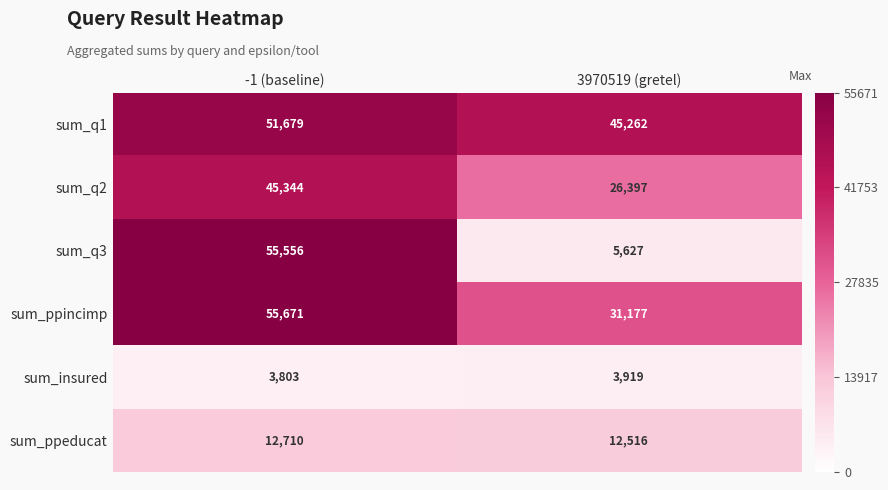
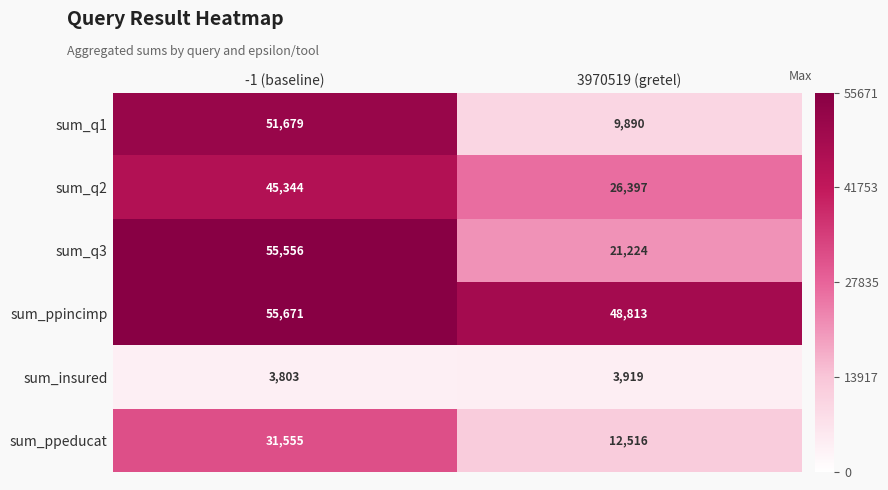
sum_q1, 3970519 (gretel): 45,262 -> 9,890
sum_q3, 3970519 (gretel): 5,627 -> 21,224
sum_ppincimp, 3970519 (gretel): 31,177 -> 48,813
sum_ppeducat, -1 (baseline): 12,710 -> 31,555
